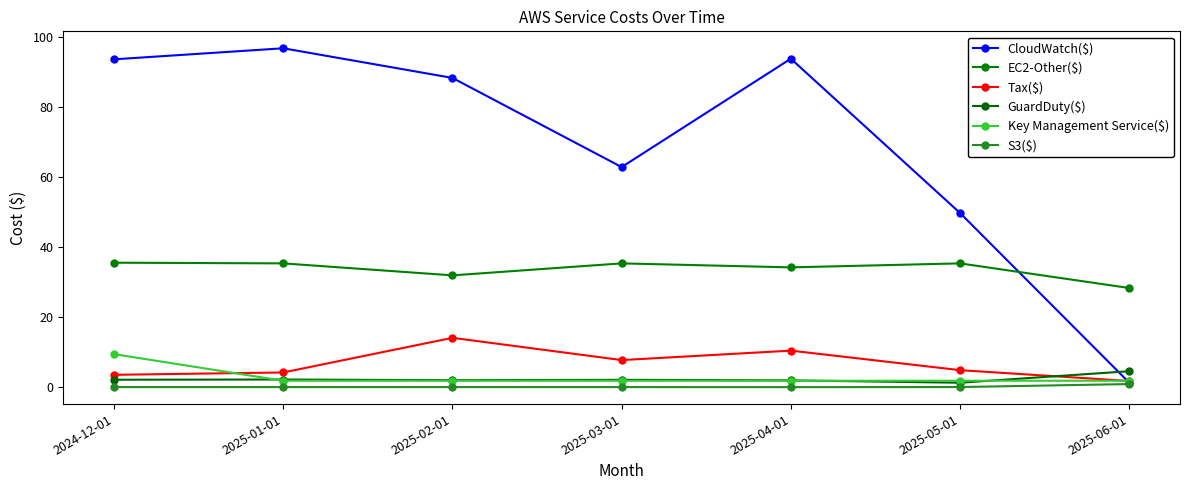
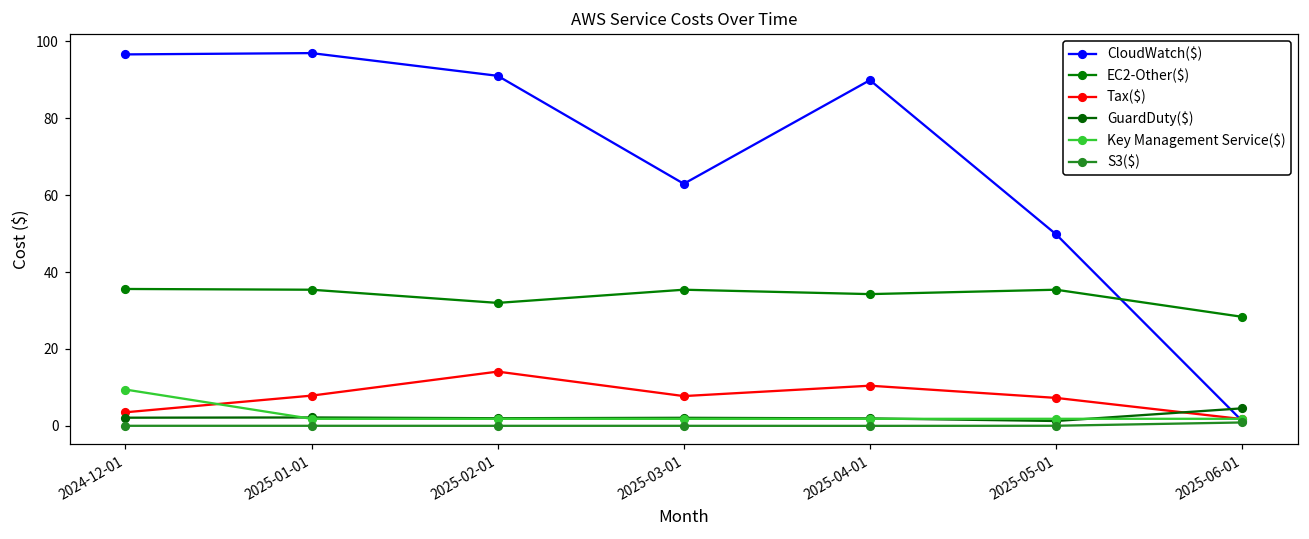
CloudWatch($), 2024-12-01: 94 -> 97
Tax($), 2025-01-01: 4 -> 8
CloudWatch($), 2025-02-01: 88 -> 91
CloudWatch($), 2025-04-01: 94 -> 90
Tax($), 2025-05-01: 5 -> 7
